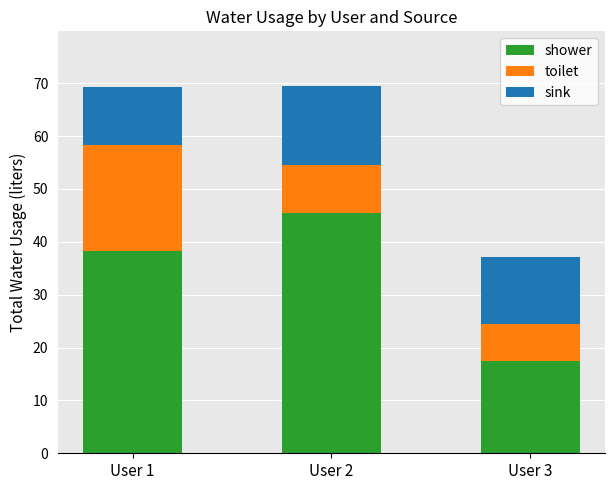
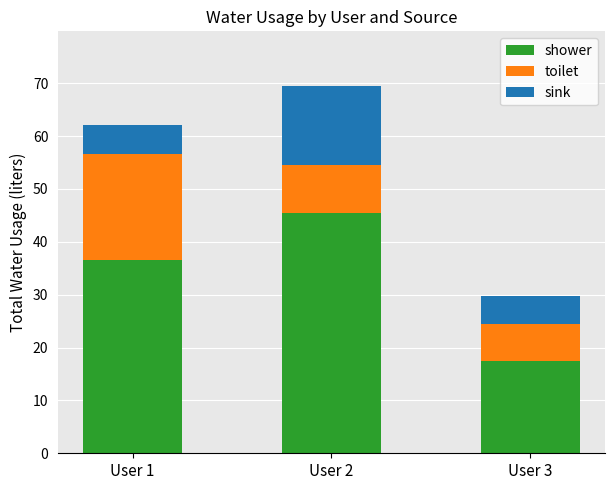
shower, User 1: 38 -> 37
sink, User 1: 11 -> 5
sink, User 3: 13 -> 5
